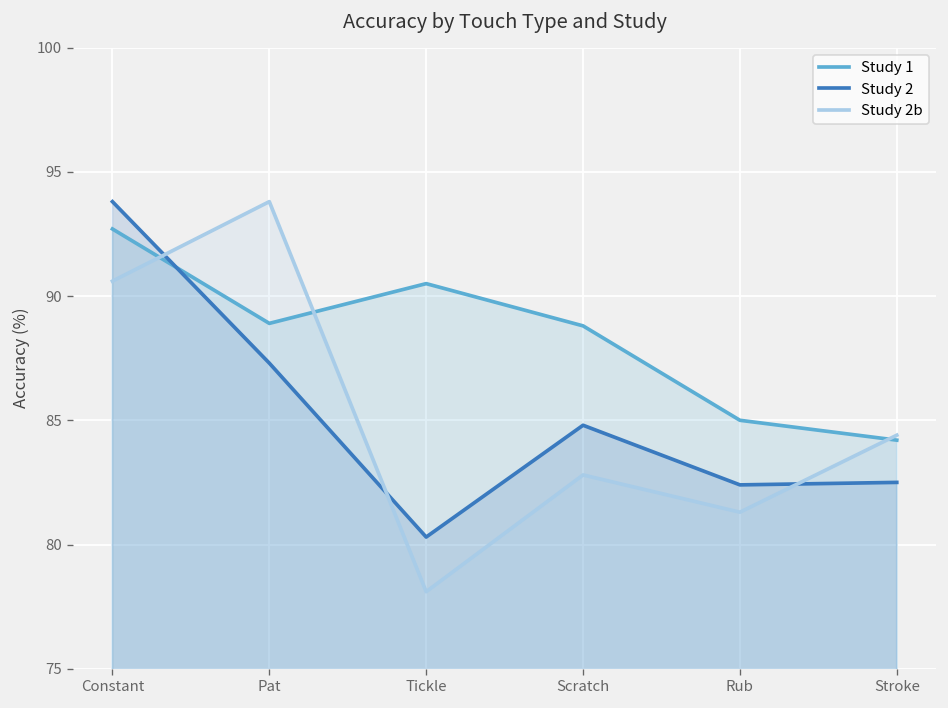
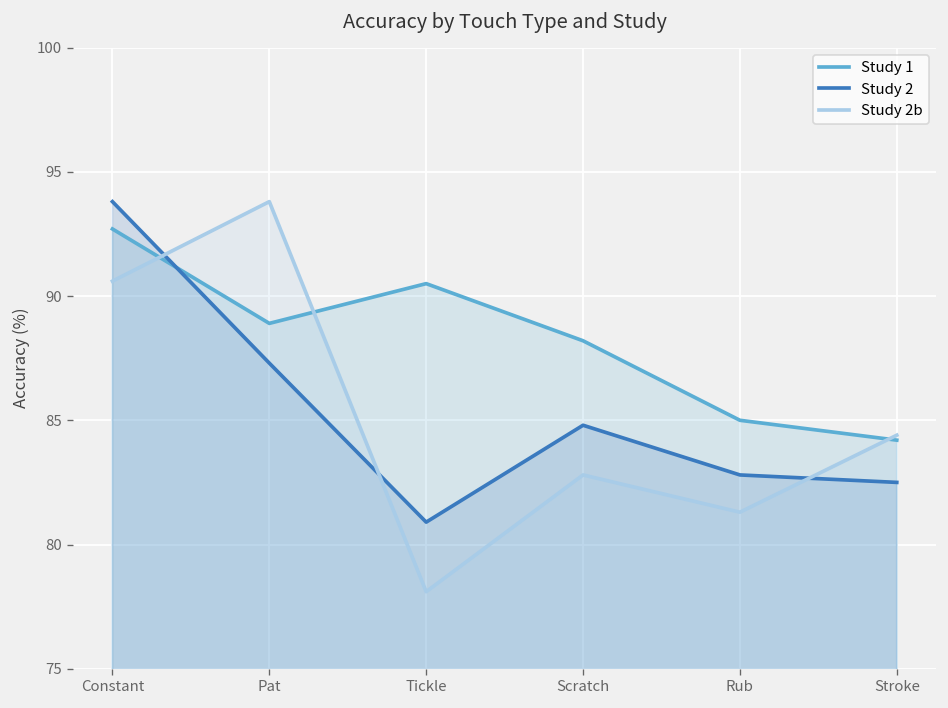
Study 2, Tickle: 80.3 -> 80.9
Study 1, Scratch: 88.8 -> 88.2
Study 2, Rub: 82.4 -> 82.8
